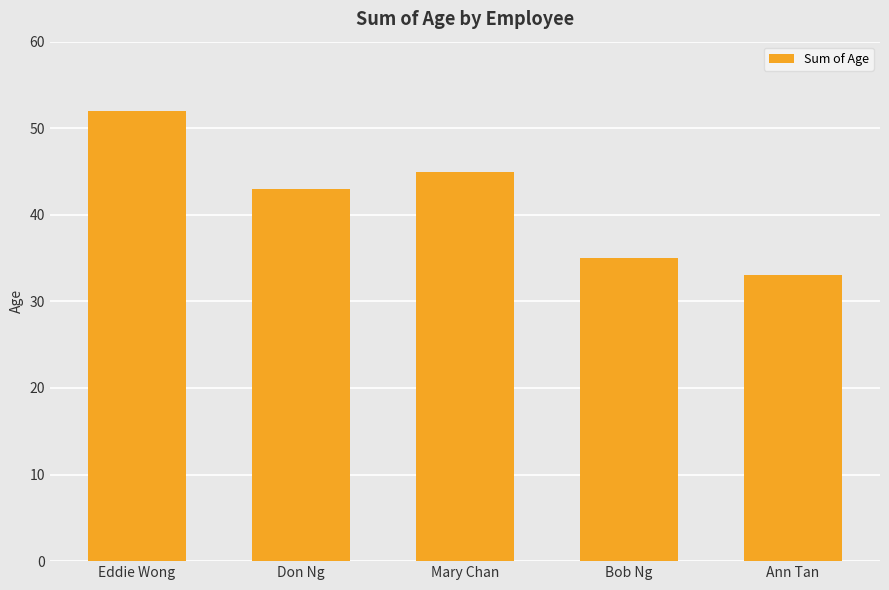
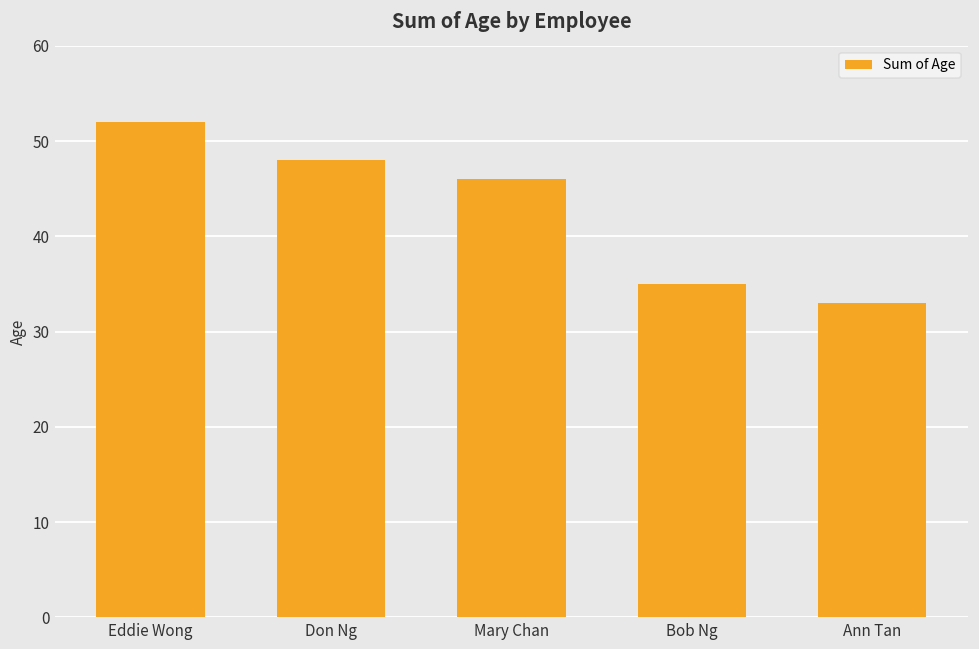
Don Ng: 43 -> 48
Mary Chan: 45 -> 46
